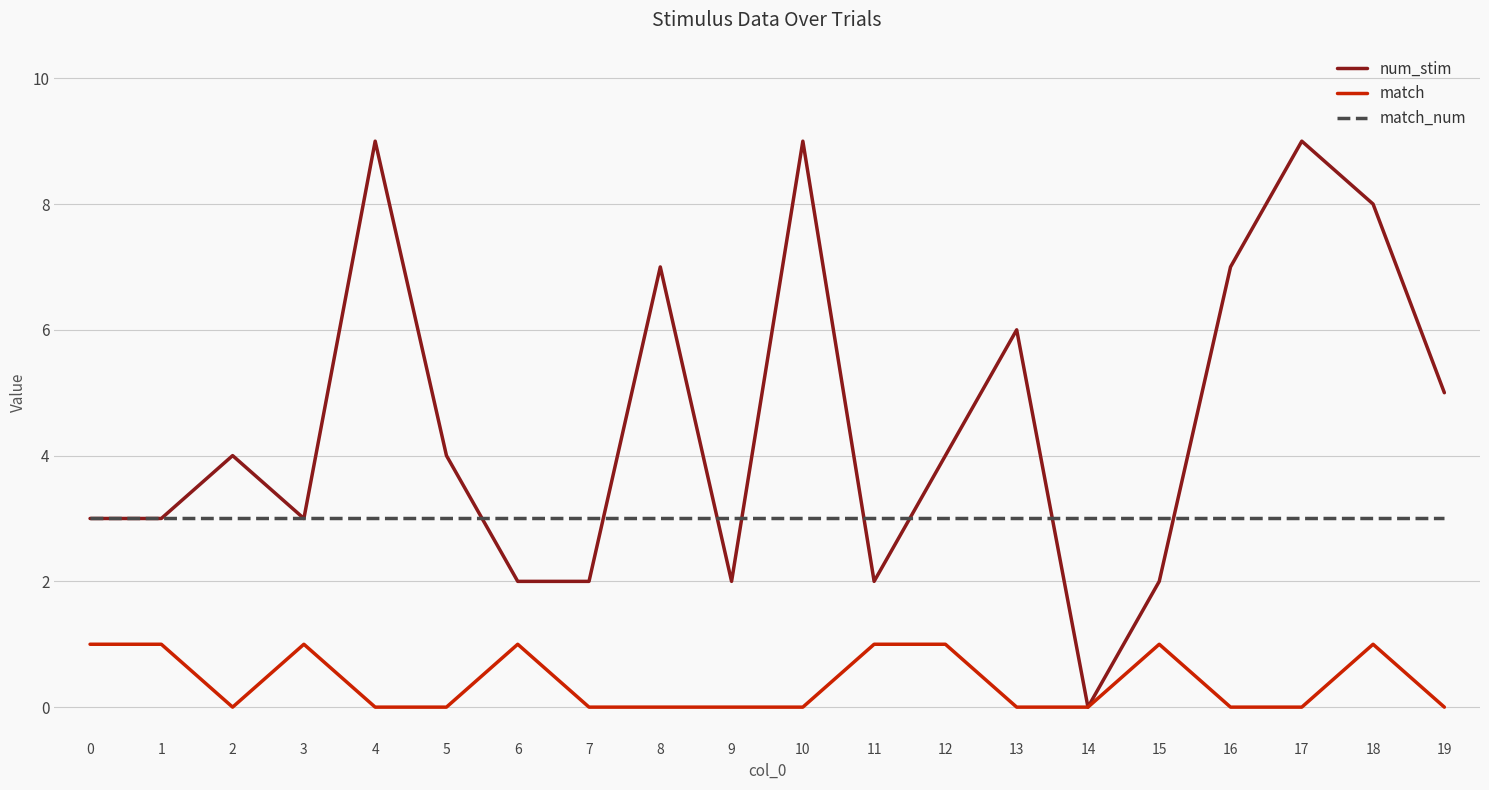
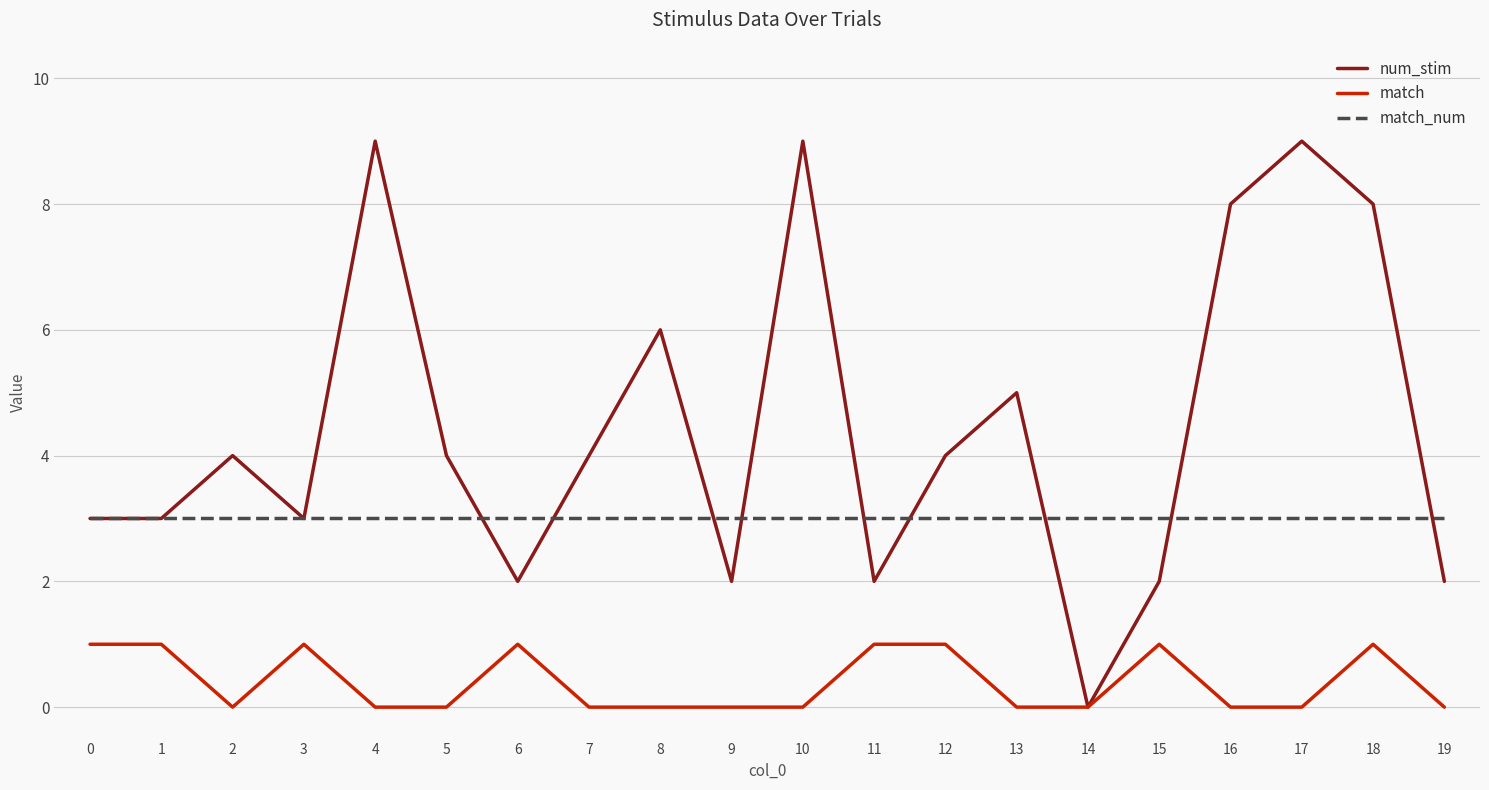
num_stim, 7: 2 -> 4
num_stim, 8: 7 -> 6
num_stim, 13: 6 -> 5
num_stim, 16: 7 -> 8
num_stim, 19: 5 -> 2
